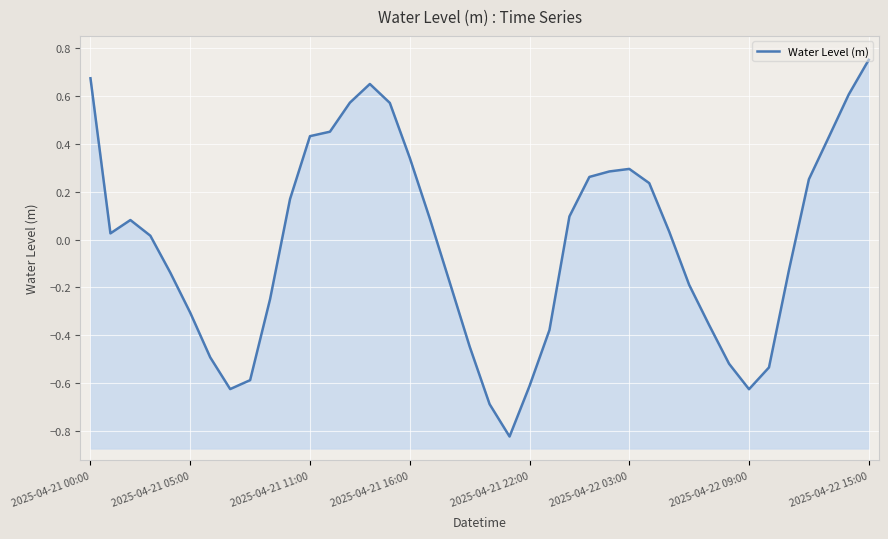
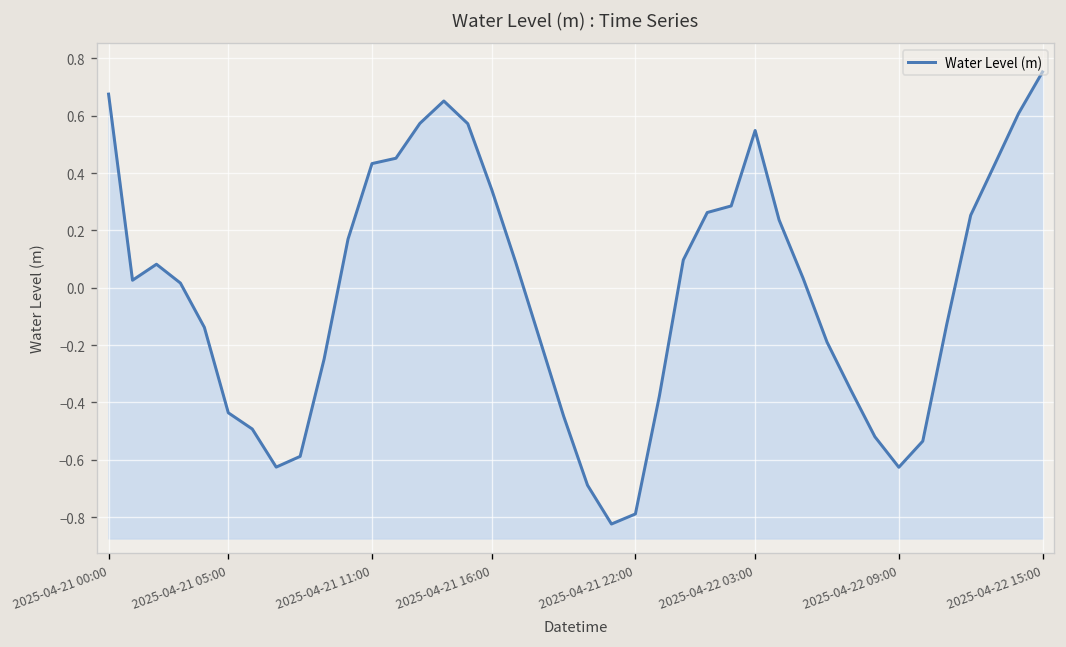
2025-04-21 05:00: -0.31 -> -0.44
2025-04-21 22:00: -0.61 -> -0.79
2025-04-22 03:00: 0.30 -> 0.55
